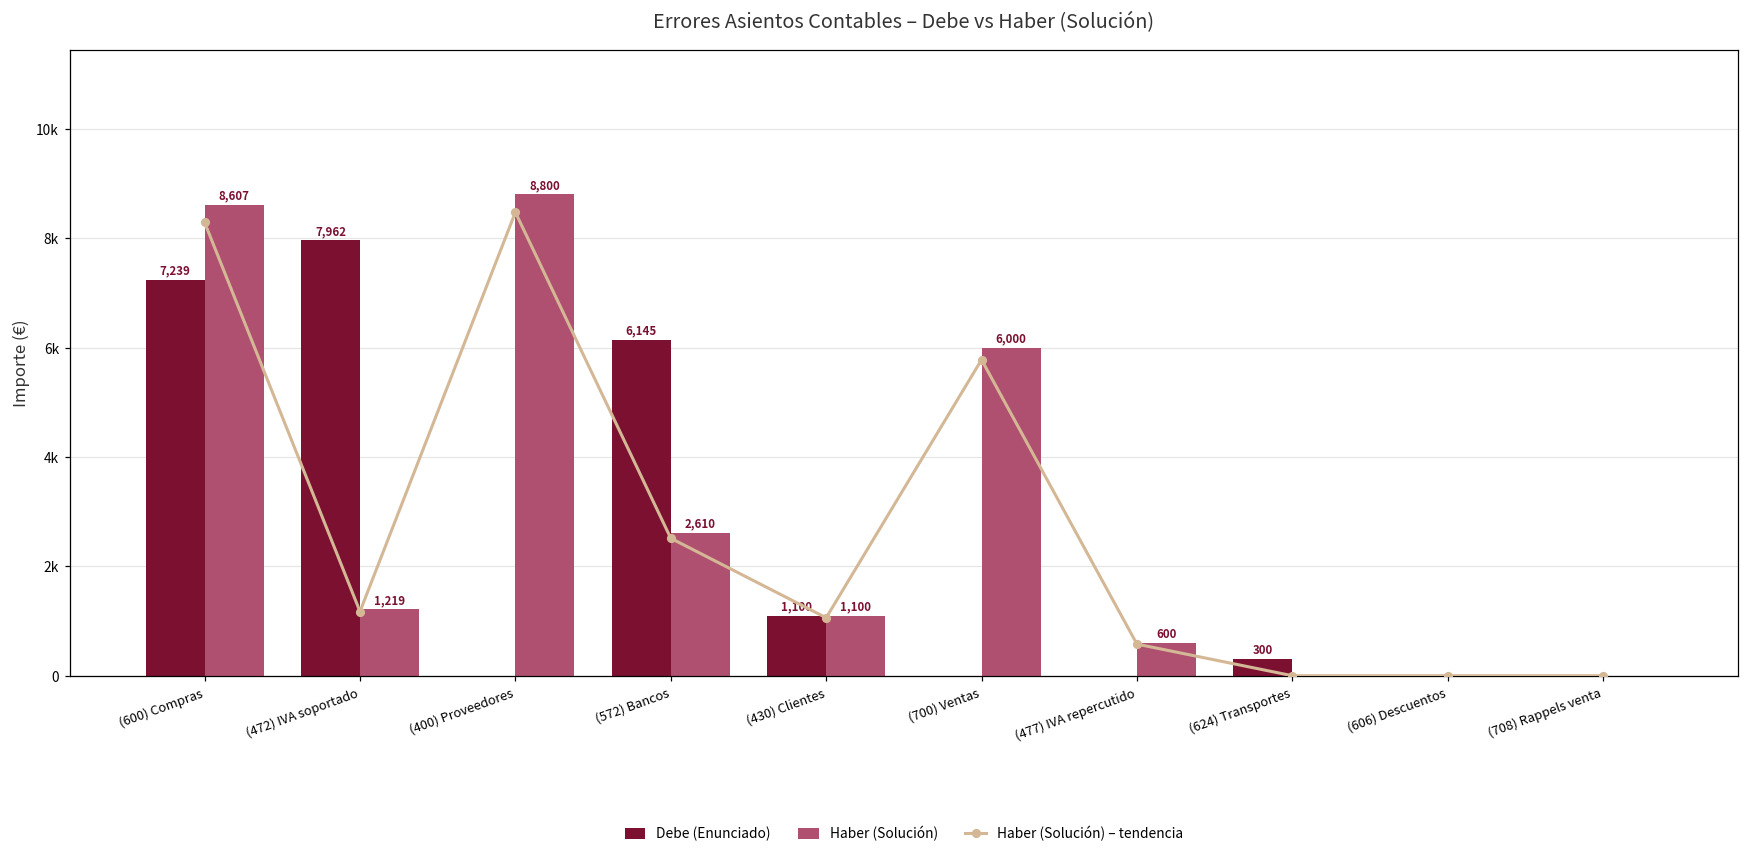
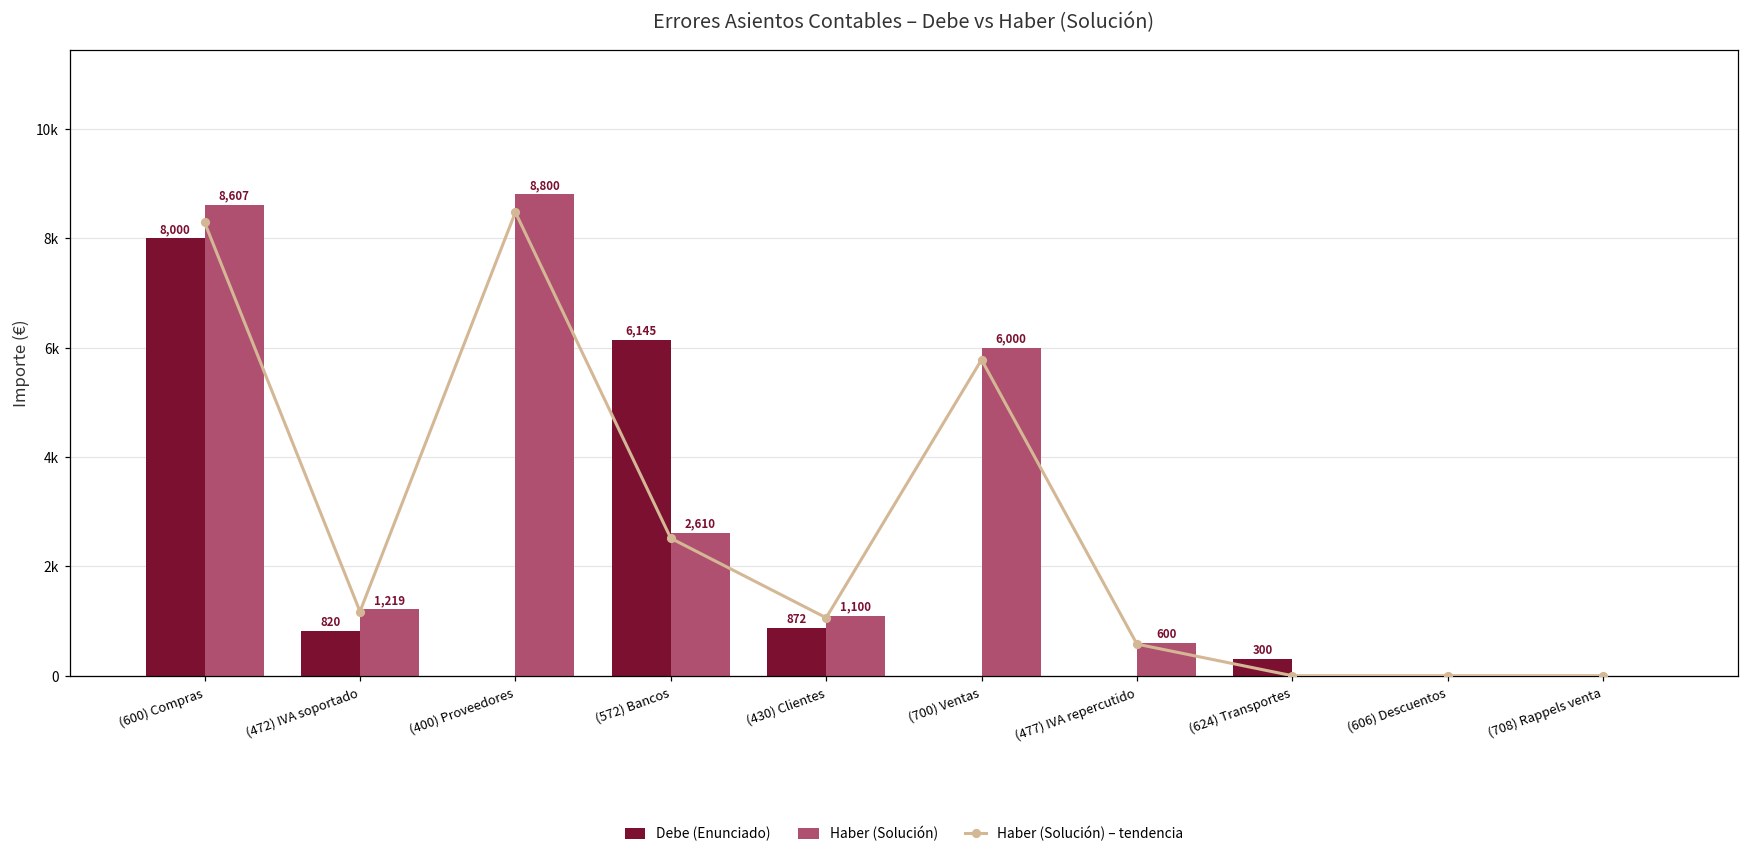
Debe (Enunciado), (600) Compras: 7,239 -> 8,000
Debe (Enunciado), (472) IVA soportado: 7,962 -> 820
Debe (Enunciado), (430) Clientes: 1,100 -> 872
